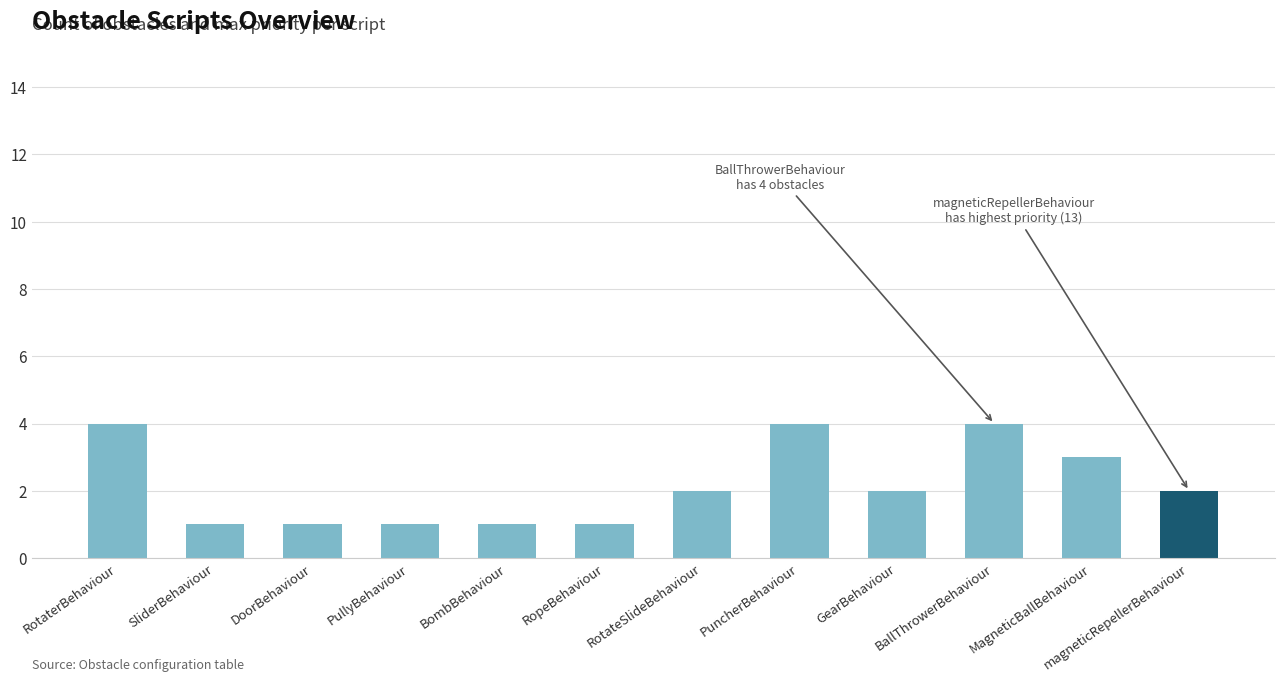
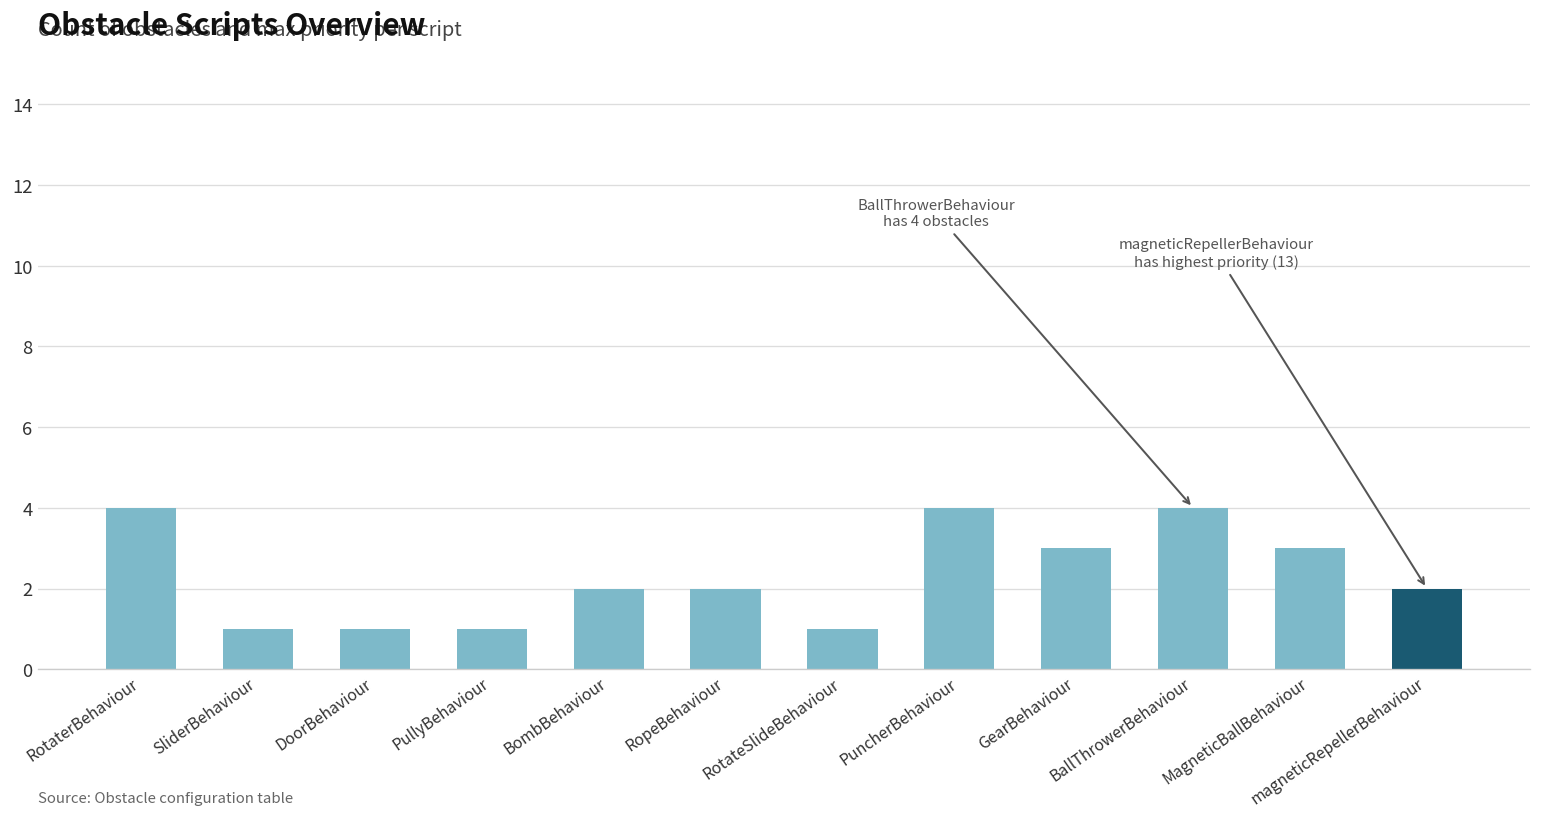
BombBehaviour: 1 -> 2
RopeBehaviour: 1 -> 2
RotateSlideBehaviour: 2 -> 1
GearBehaviour: 2 -> 3
